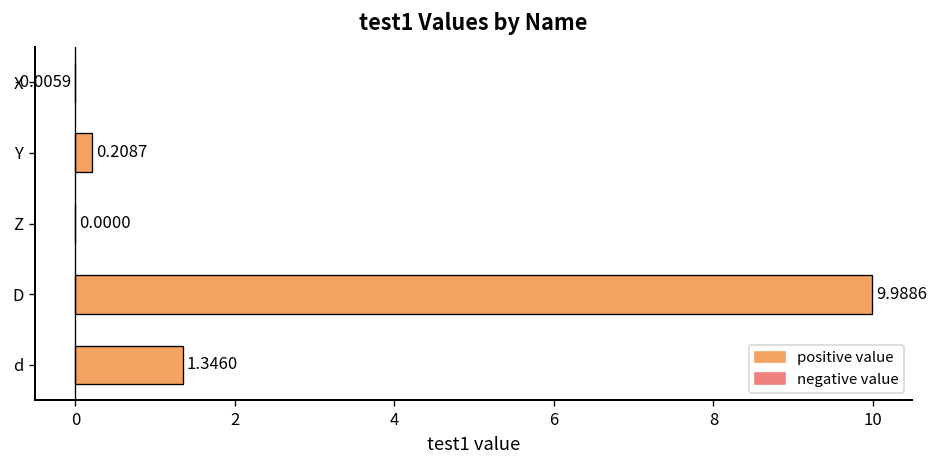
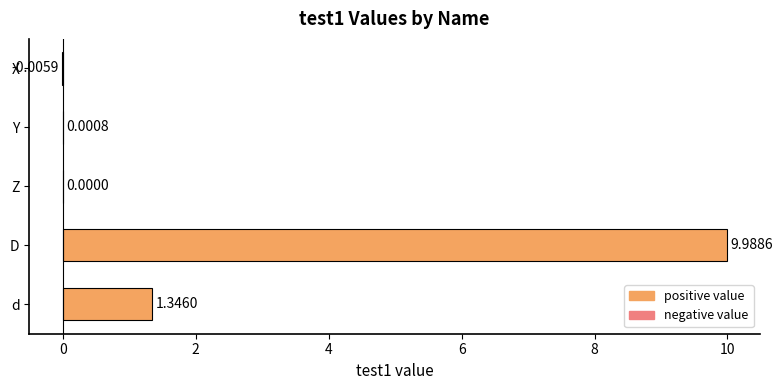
Y: 0.2087 -> 0.0008
